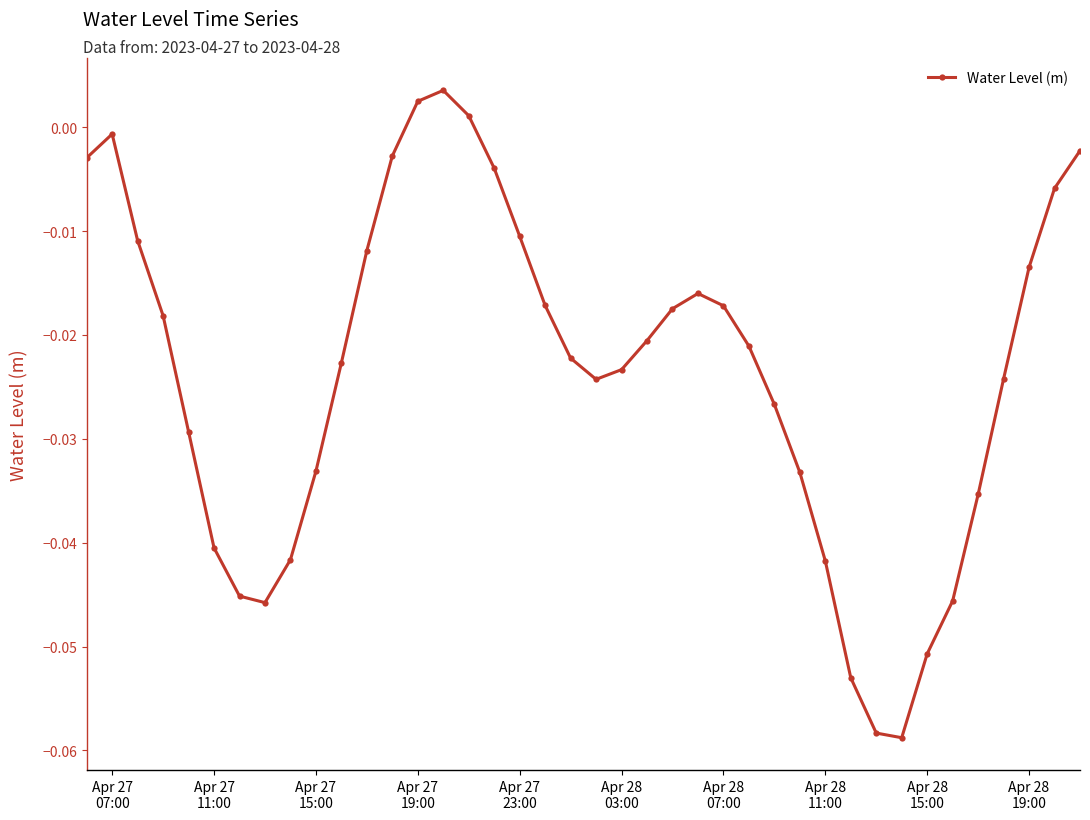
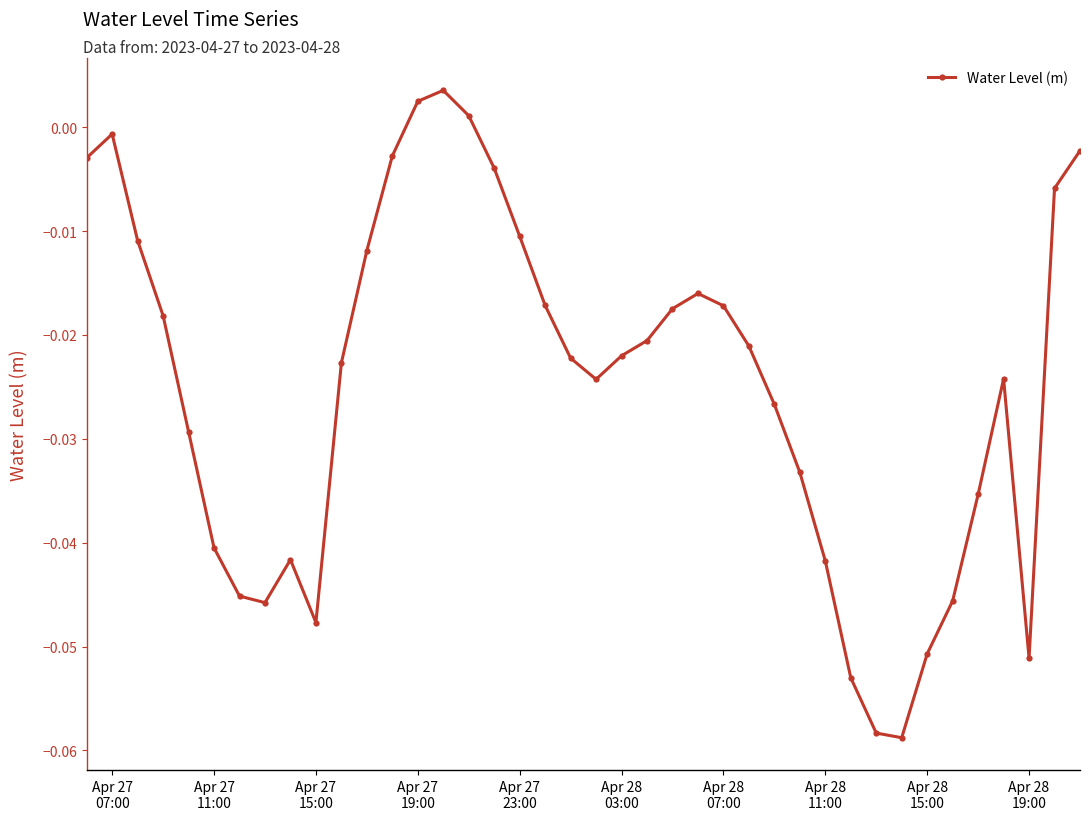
Apr 27 15:00: -0.0331 -> -0.0477
Apr 28 03:00: -0.0233 -> -0.0220
Apr 28 19:00: -0.0135 -> -0.0511
